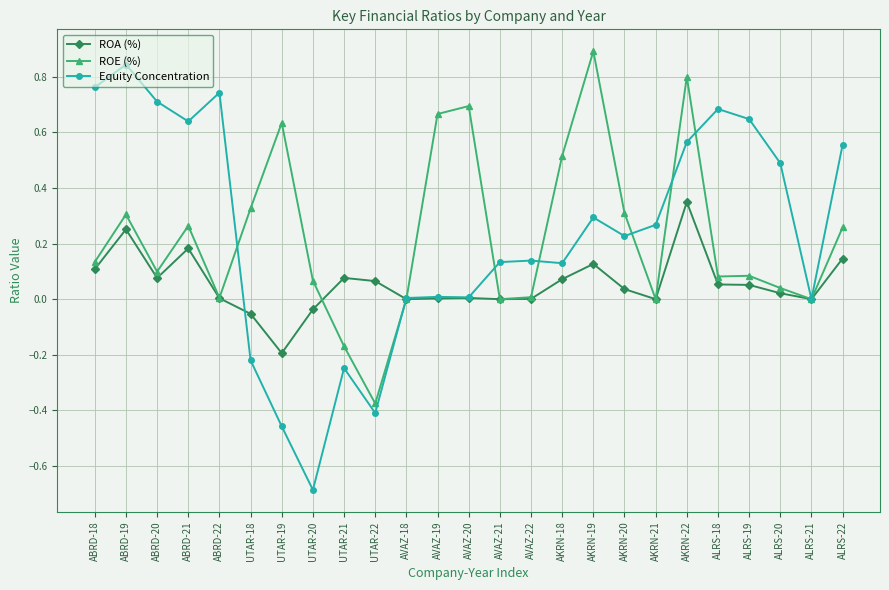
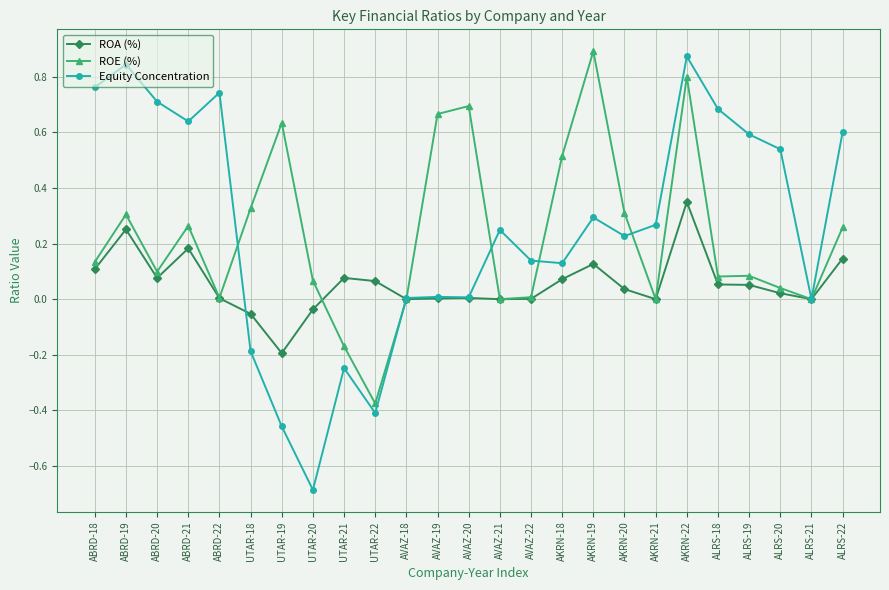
Equity Concentration, UTAR-18: -0.22 -> -0.19
Equity Concentration, AVAZ-21: 0.13 -> 0.25
Equity Concentration, AKRN-22: 0.56 -> 0.87
Equity Concentration, ALRS-19: 0.65 -> 0.59
Equity Concentration, ALRS-20: 0.49 -> 0.54
Equity Concentration, ALRS-22: 0.55 -> 0.60
